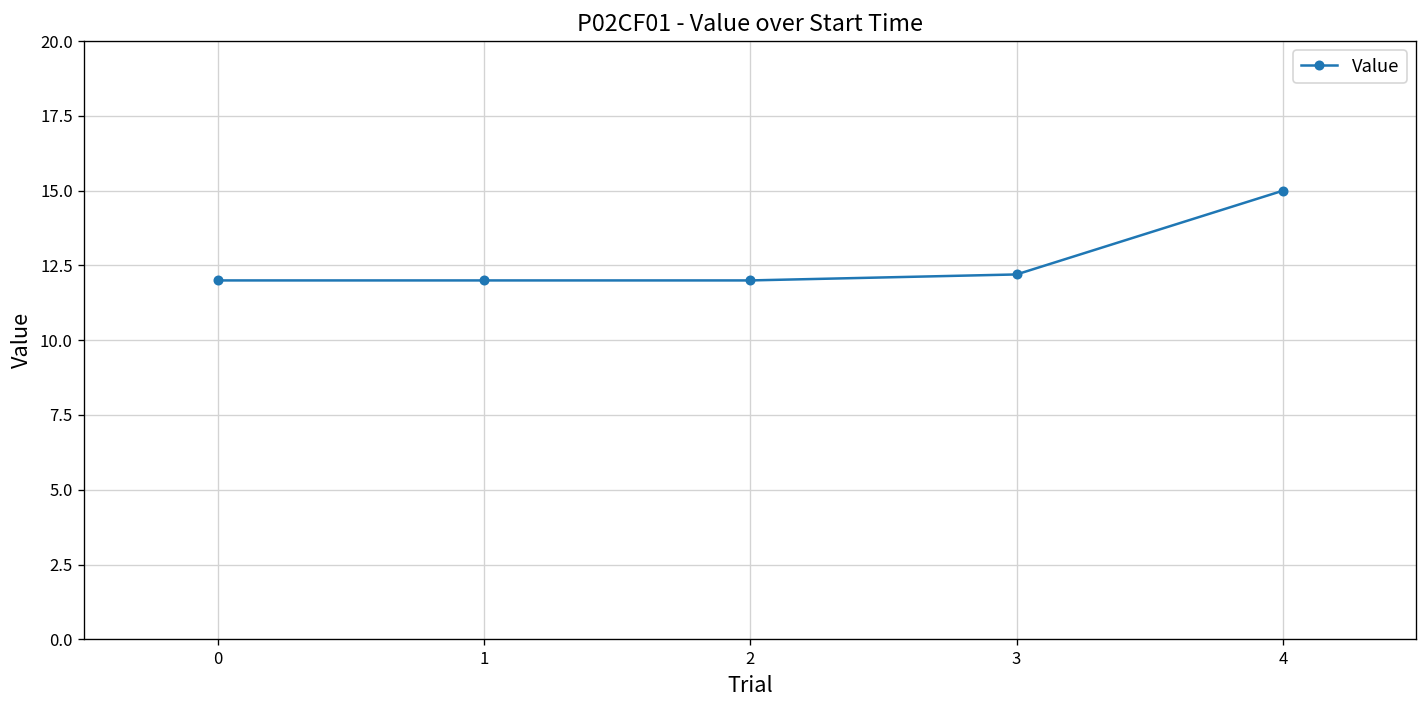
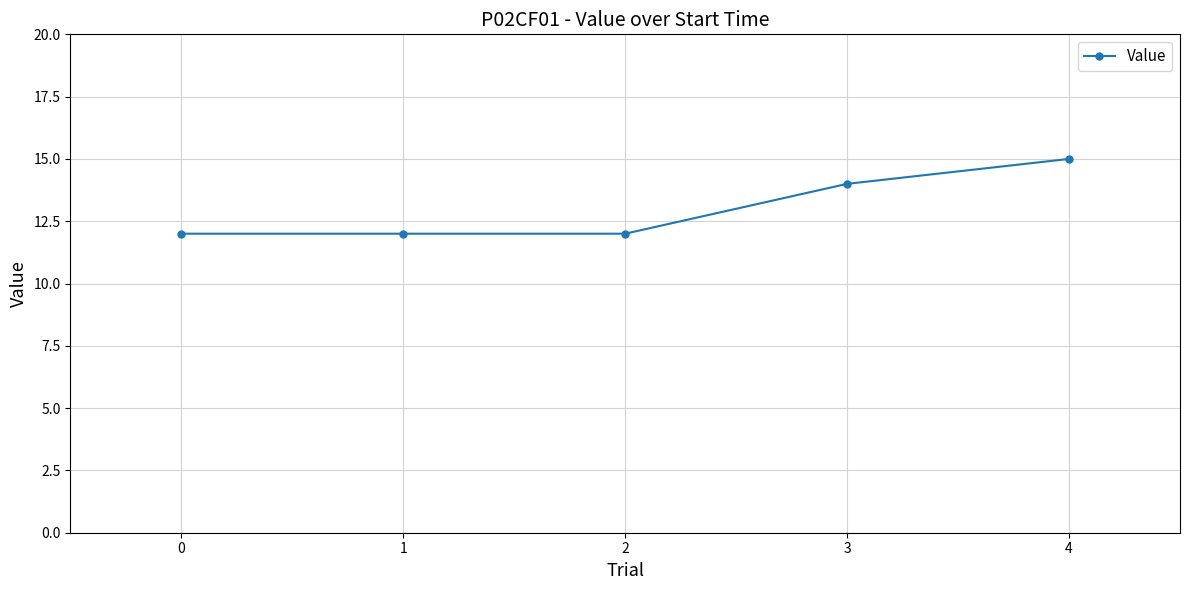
3: 12.2 -> 14.0
